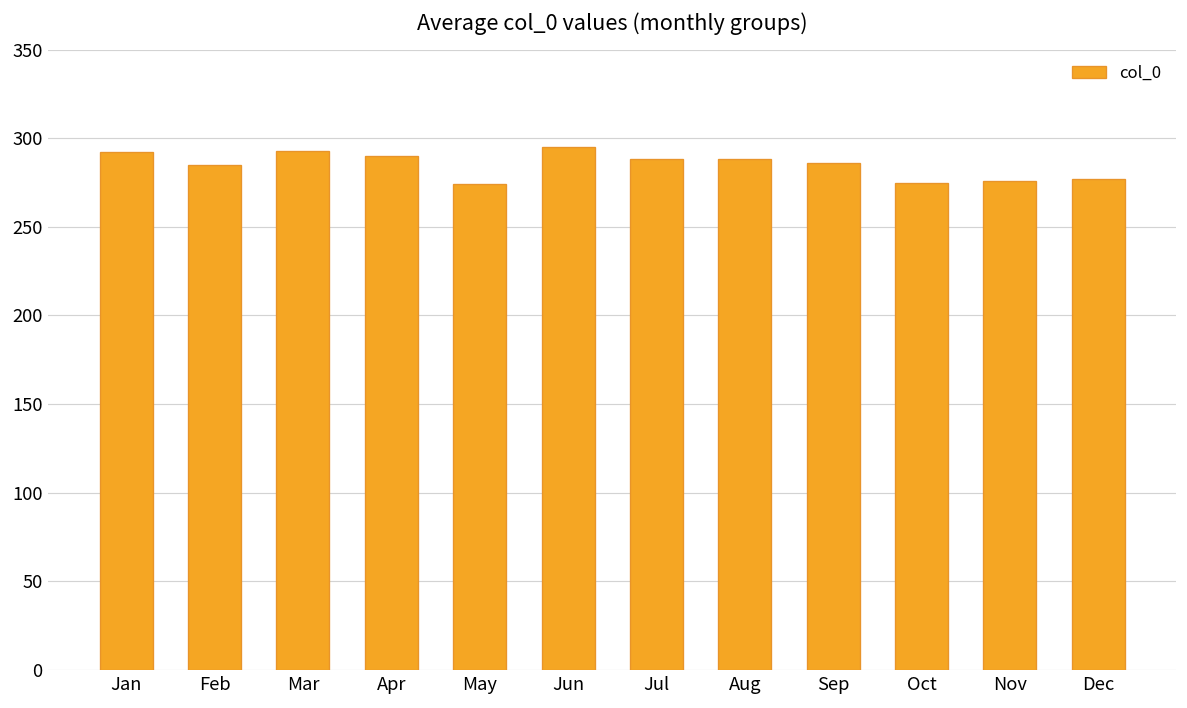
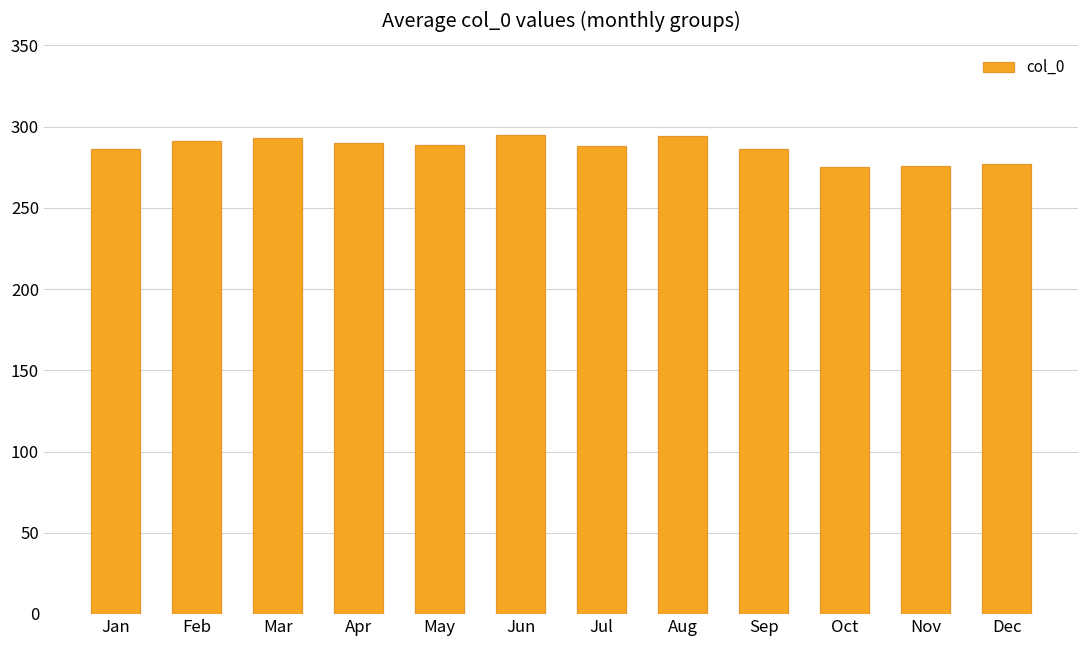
Jan: 292 -> 286
Feb: 285 -> 291
May: 274 -> 289
Aug: 288 -> 294
